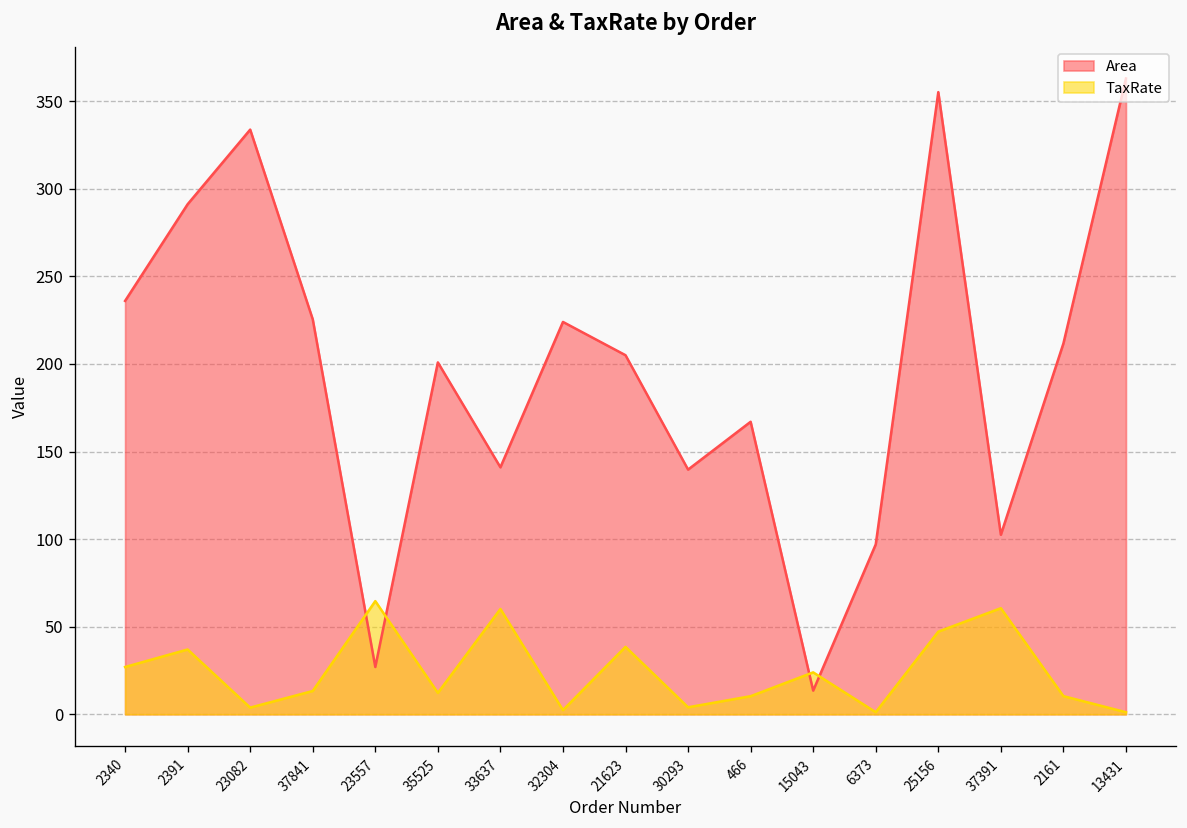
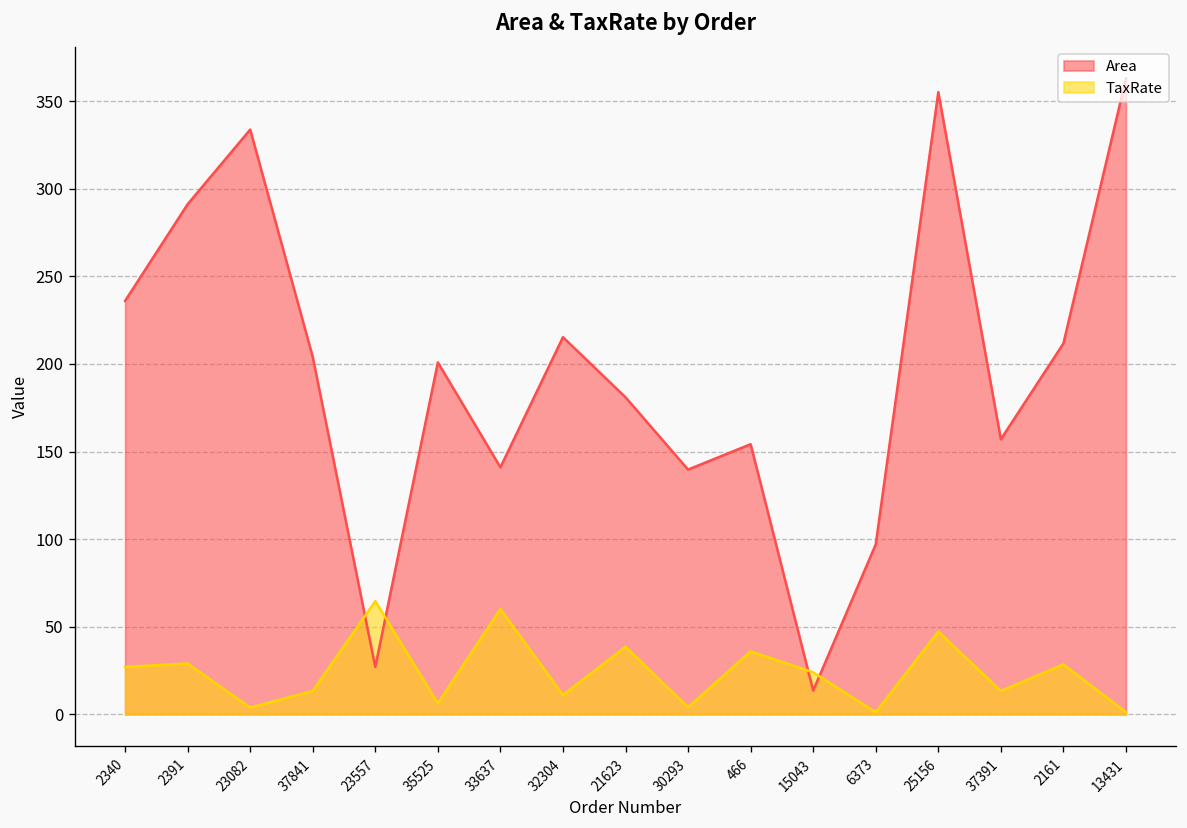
TaxRate, 2391: 37 -> 29
Area, 37841: 226 -> 204
TaxRate, 35525: 12 -> 6
Area, 32304: 224 -> 215
TaxRate, 32304: 2 -> 11
Area, 21623: 205 -> 181
Area, 466: 167 -> 154
TaxRate, 466: 10 -> 36
Area, 37391: 103 -> 157
TaxRate, 37391: 61 -> 13
TaxRate, 2161: 10 -> 28
